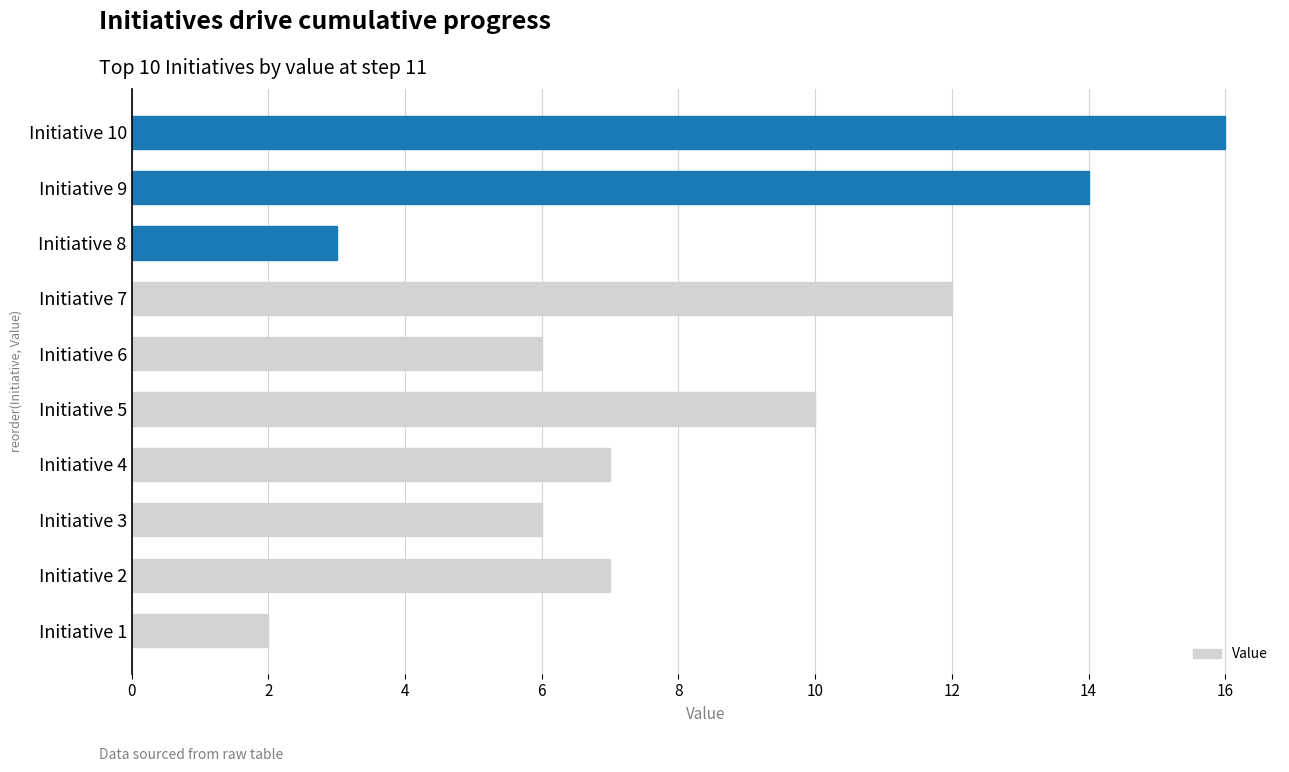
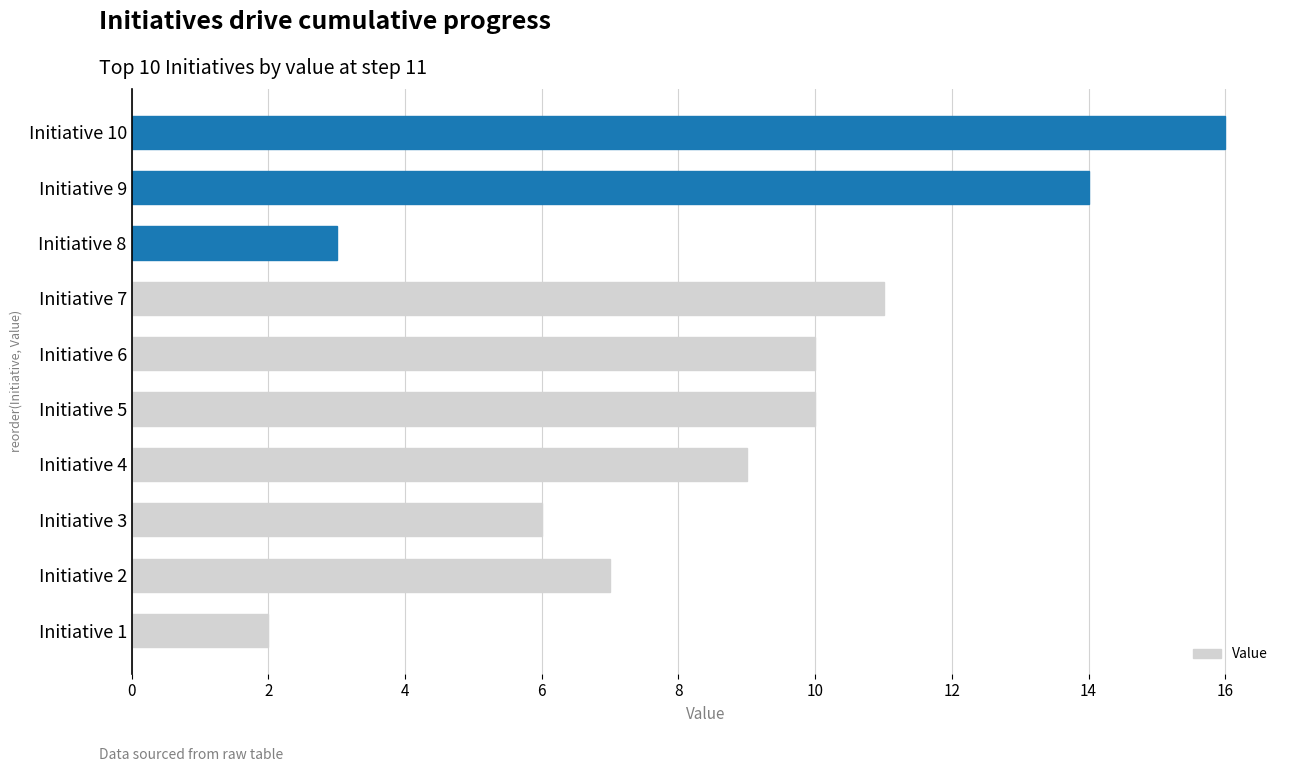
Initiative 7: 12 -> 11
Initiative 6: 6 -> 10
Initiative 4: 7 -> 9
